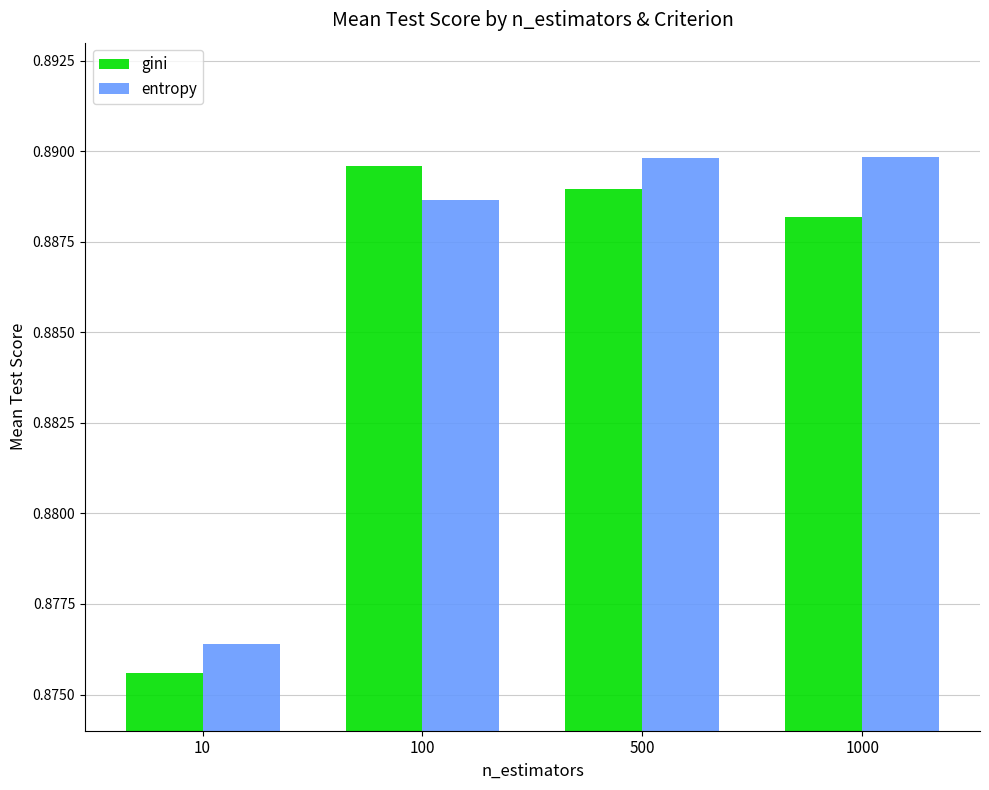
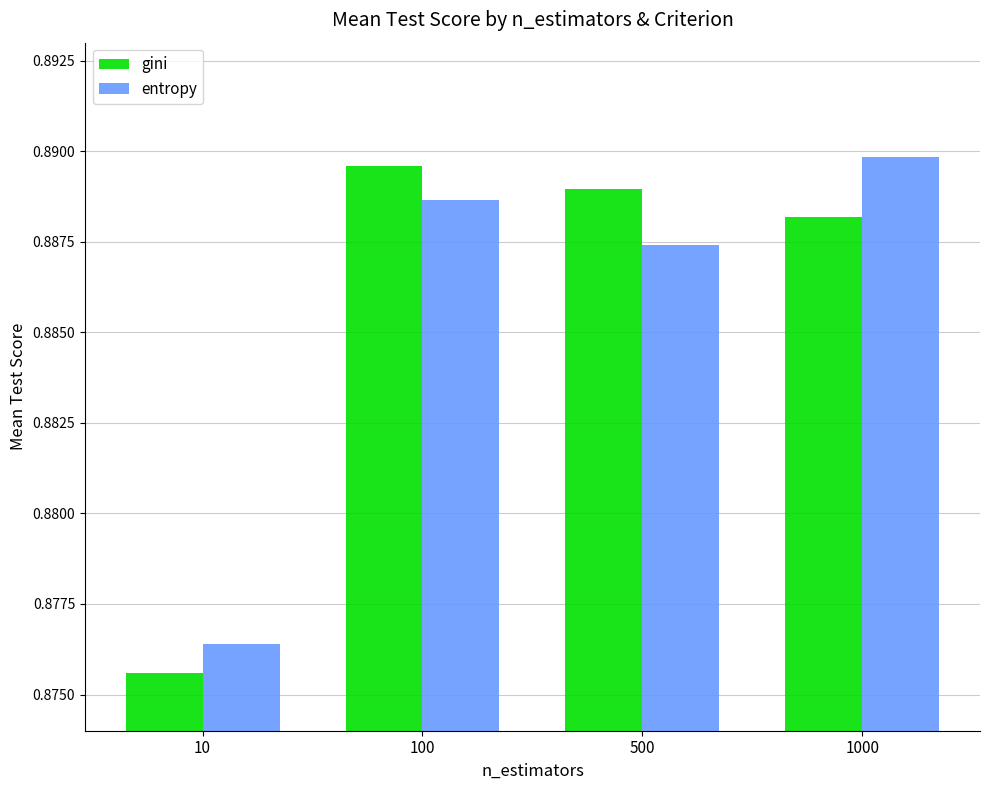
entropy, 500: 0.8898 -> 0.8874
